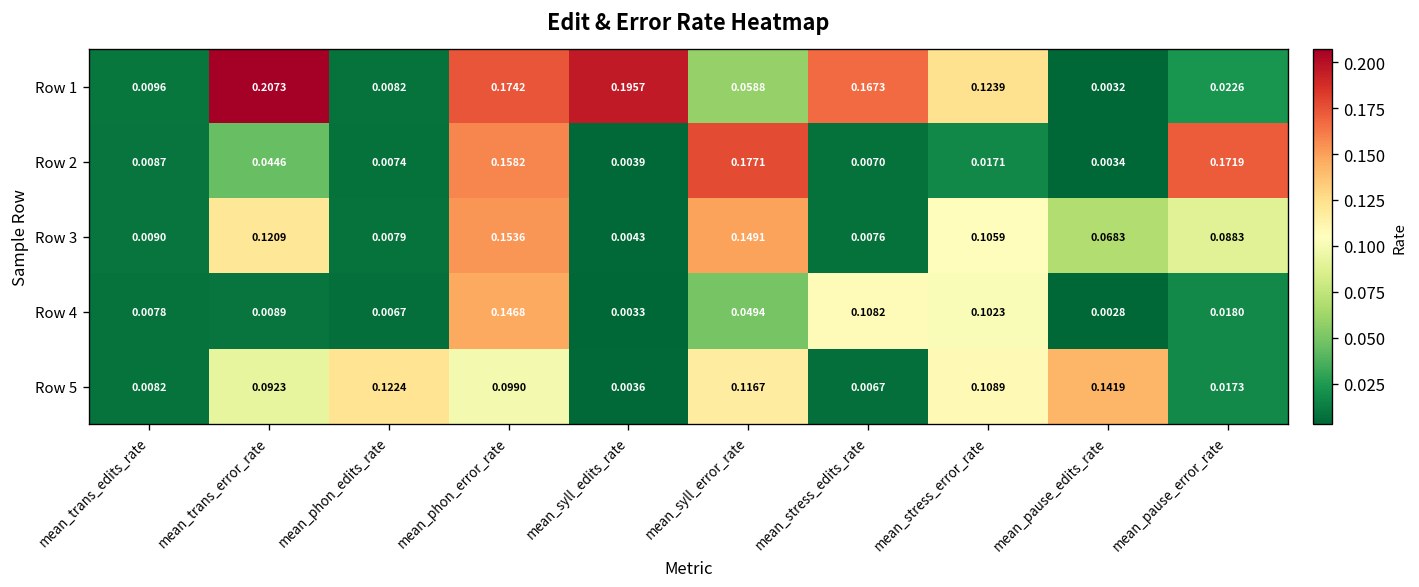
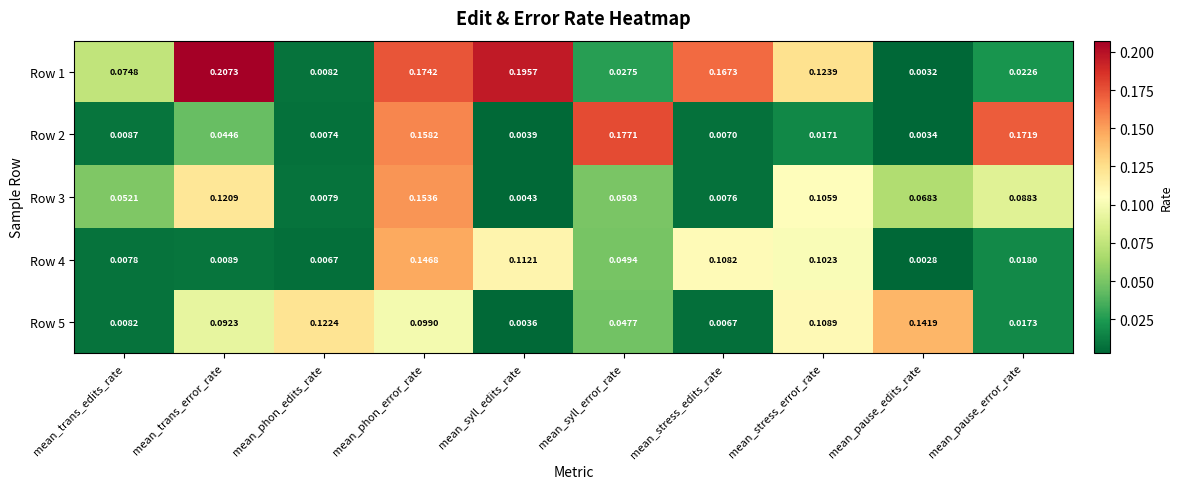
Row 1, mean_trans_edits_rate: 0.0096 -> 0.0748
Row 1, mean_syll_error_rate: 0.0588 -> 0.0275
Row 3, mean_trans_edits_rate: 0.0090 -> 0.0521
Row 3, mean_syll_error_rate: 0.1491 -> 0.0503
Row 4, mean_syll_edits_rate: 0.0033 -> 0.1121
Row 5, mean_syll_error_rate: 0.1167 -> 0.0477
